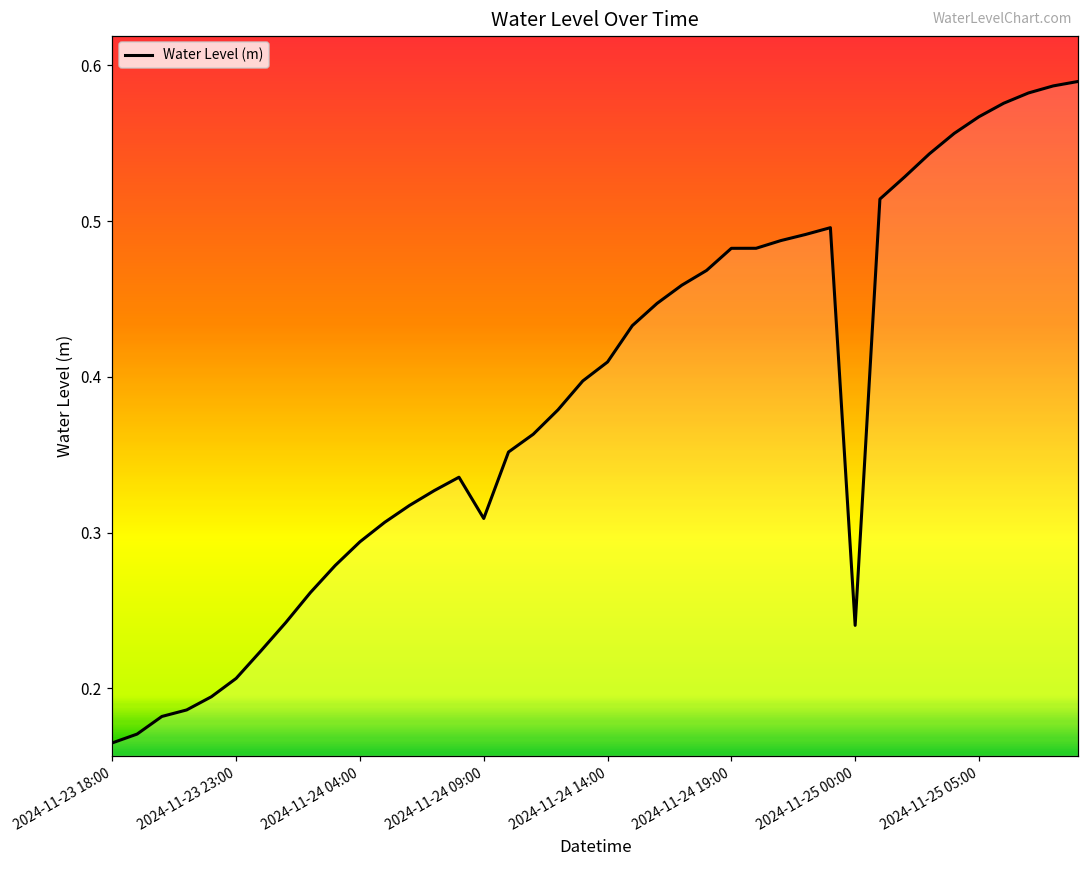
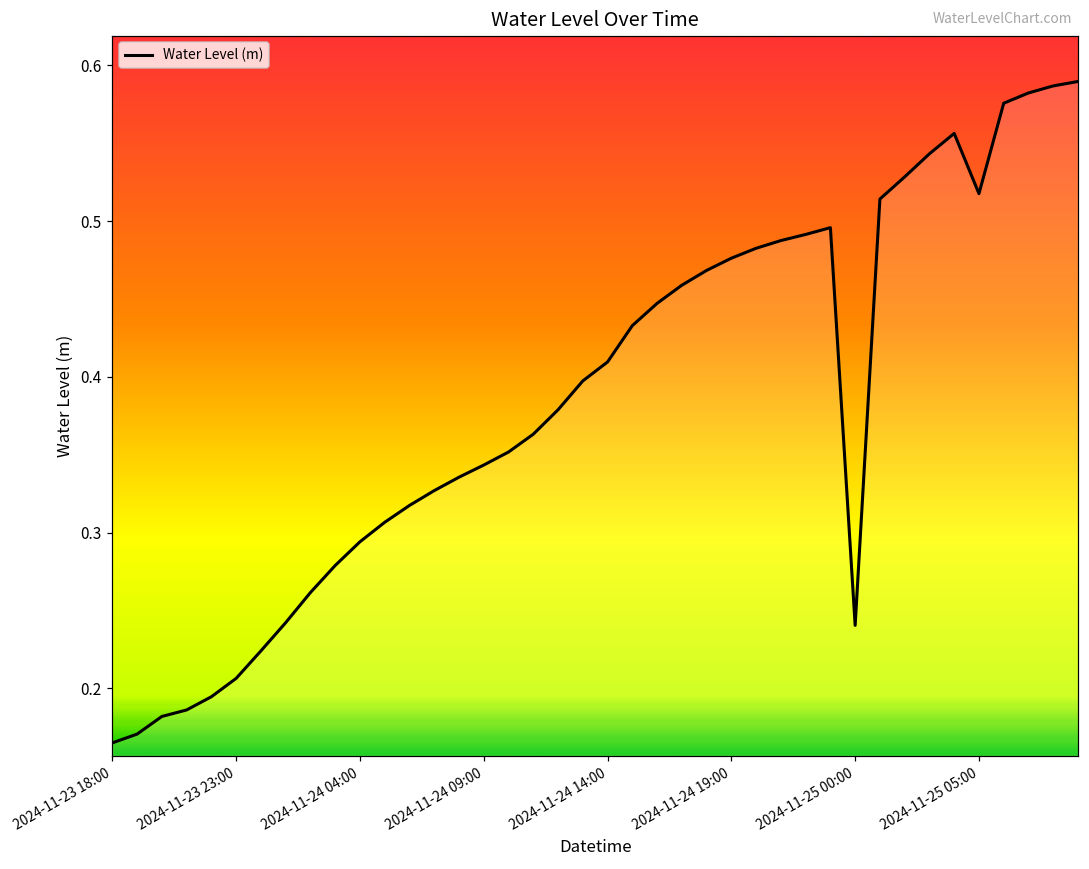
2024-11-24 09:00: 0.309 -> 0.343
2024-11-24 19:00: 0.483 -> 0.476
2024-11-25 05:00: 0.567 -> 0.518
